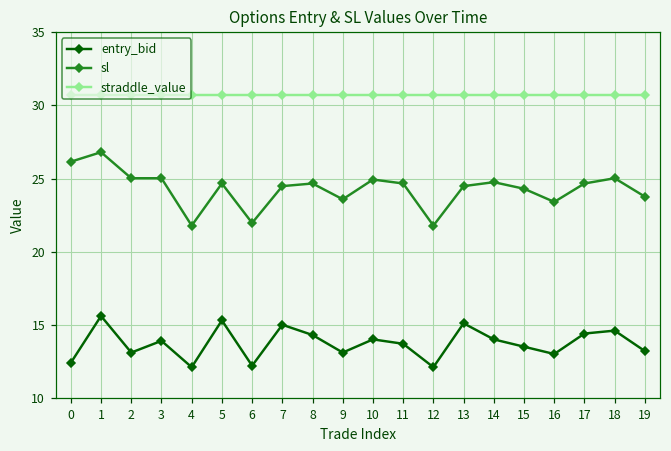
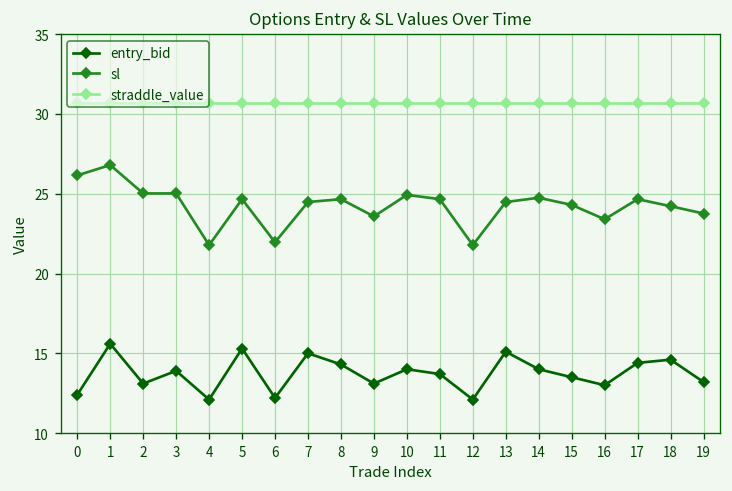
sl, 18: 25.0 -> 24.2
